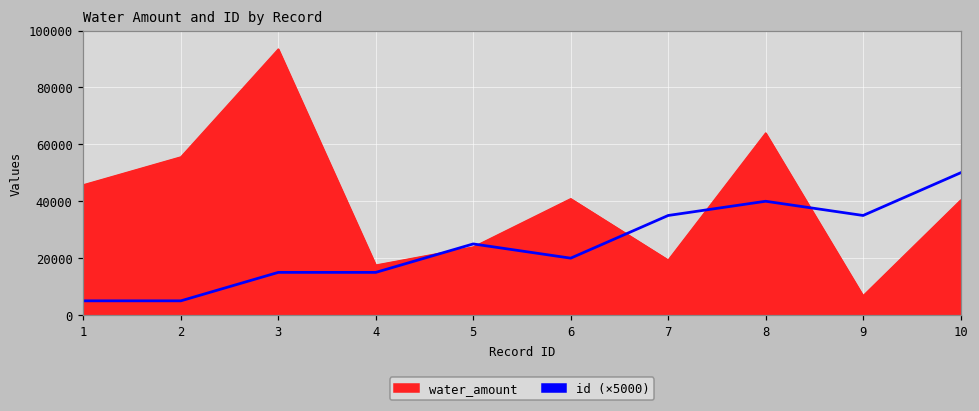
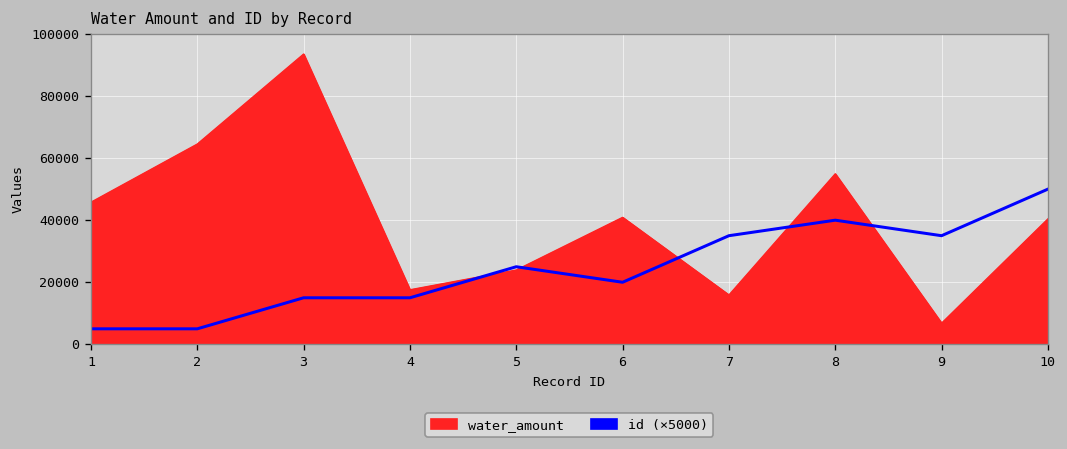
water_amount, 2: 56000 -> 65000
water_amount, 7: 19000 -> 16000
water_amount, 8: 64000 -> 55000
